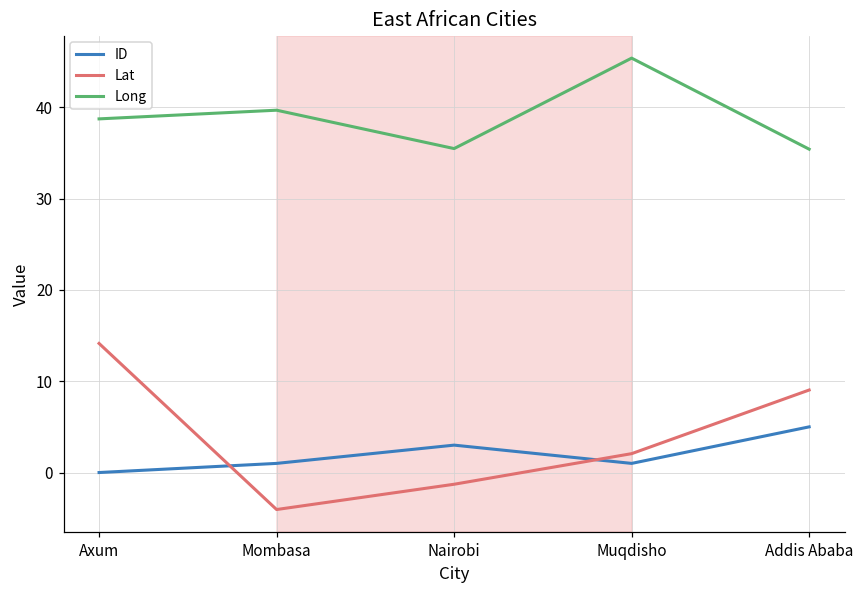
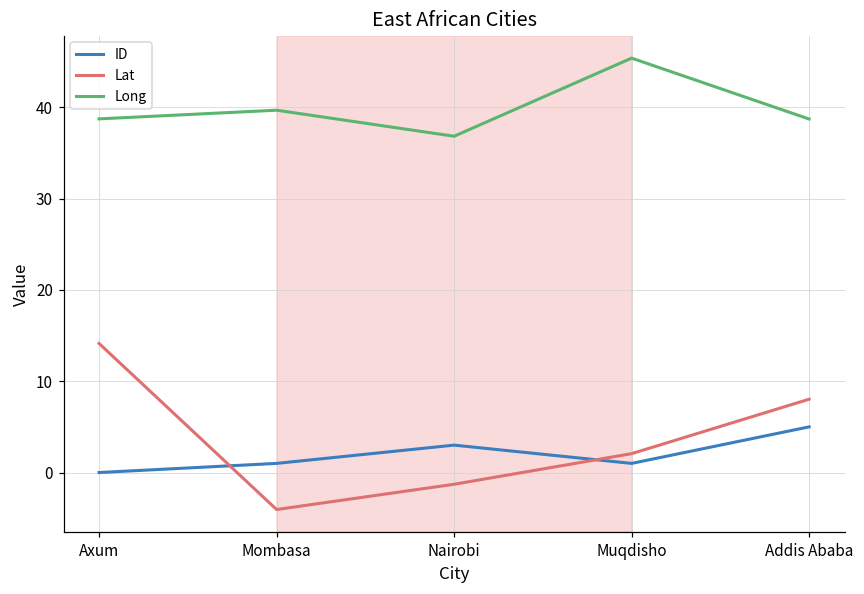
Long, Nairobi: 35 -> 37
Lat, Addis Ababa: 9 -> 8
Long, Addis Ababa: 35 -> 39
